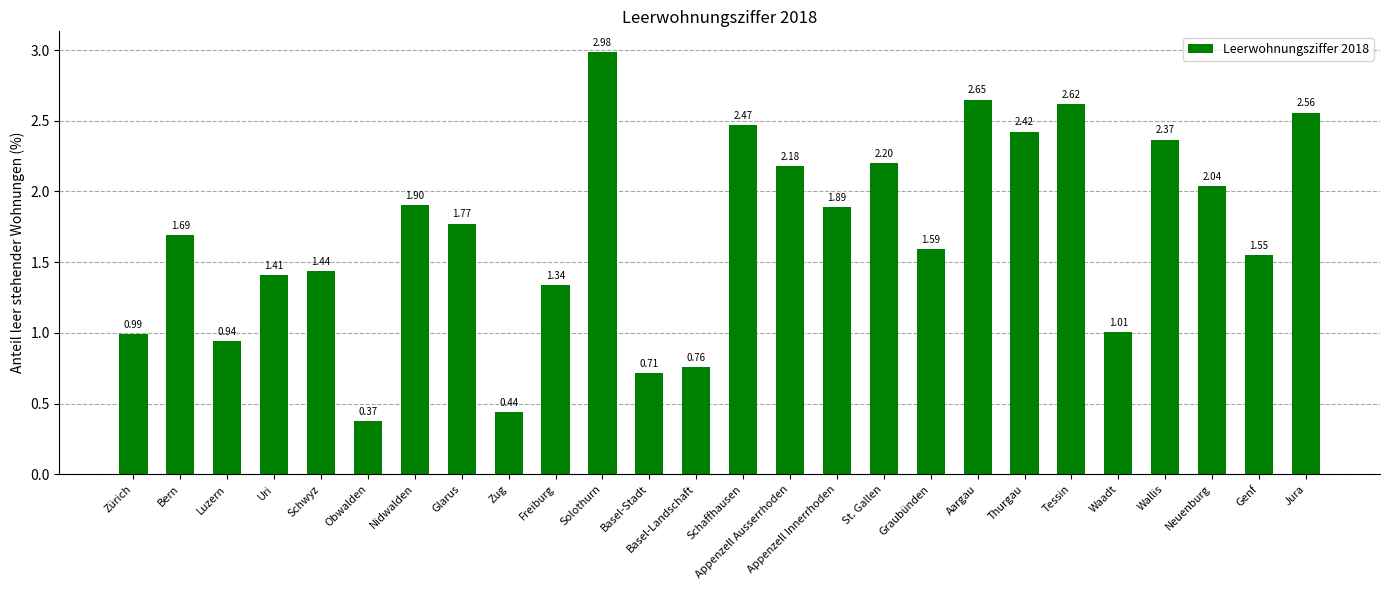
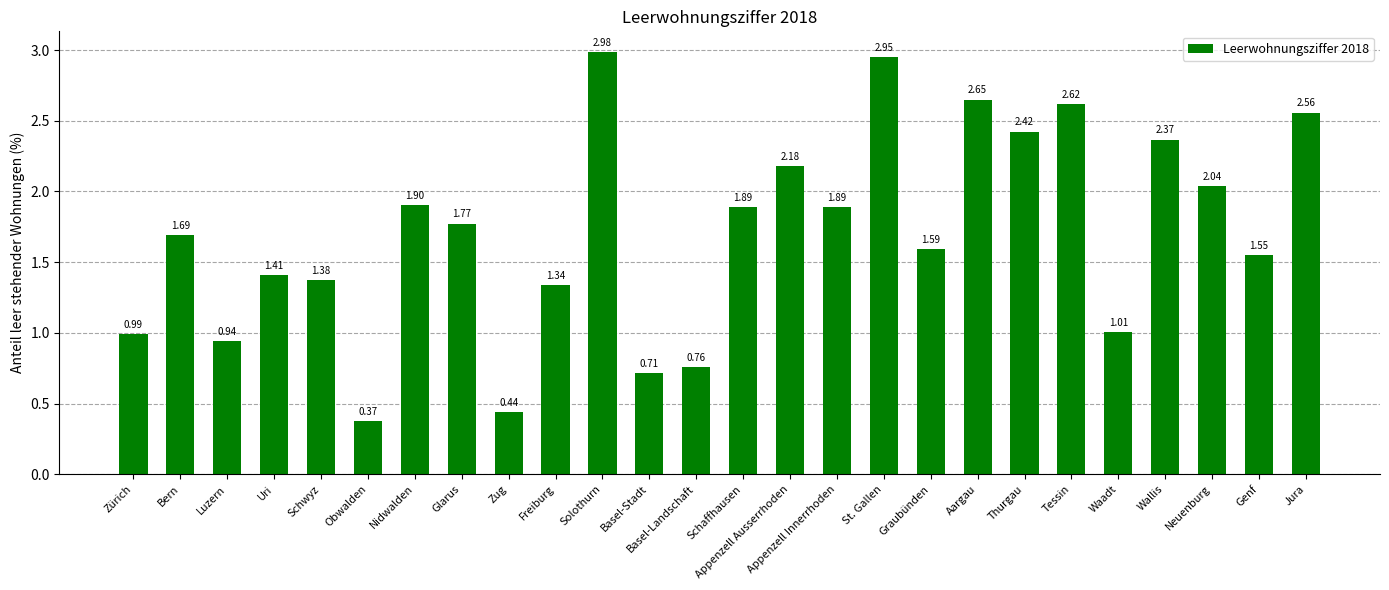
Schwyz: 1.44 -> 1.38
Schaffhausen: 2.47 -> 1.89
St. Gallen: 2.20 -> 2.95
